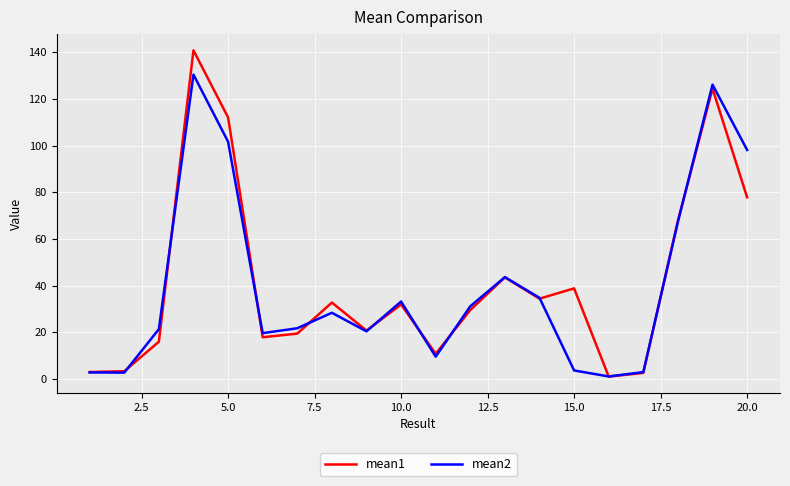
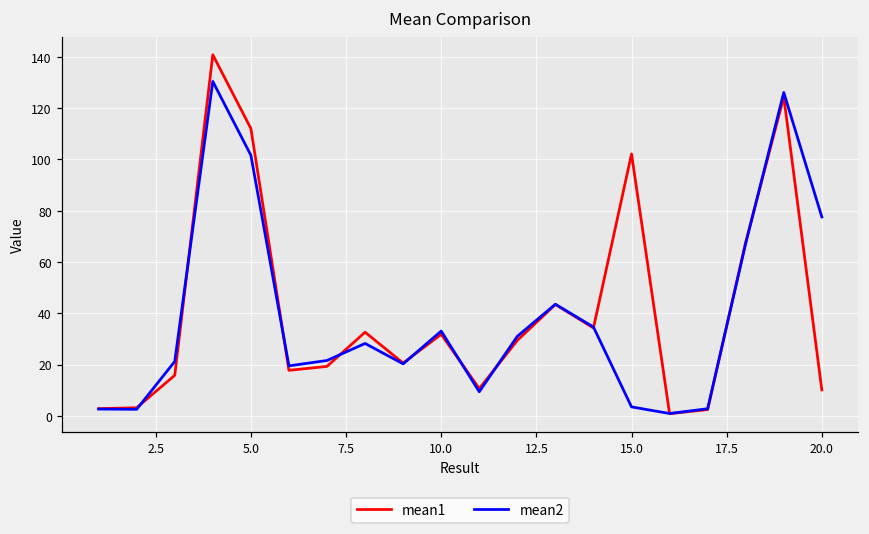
mean1, 15.0: 39 -> 102
mean1, 20.0: 78 -> 10
mean2, 20.0: 98 -> 78
